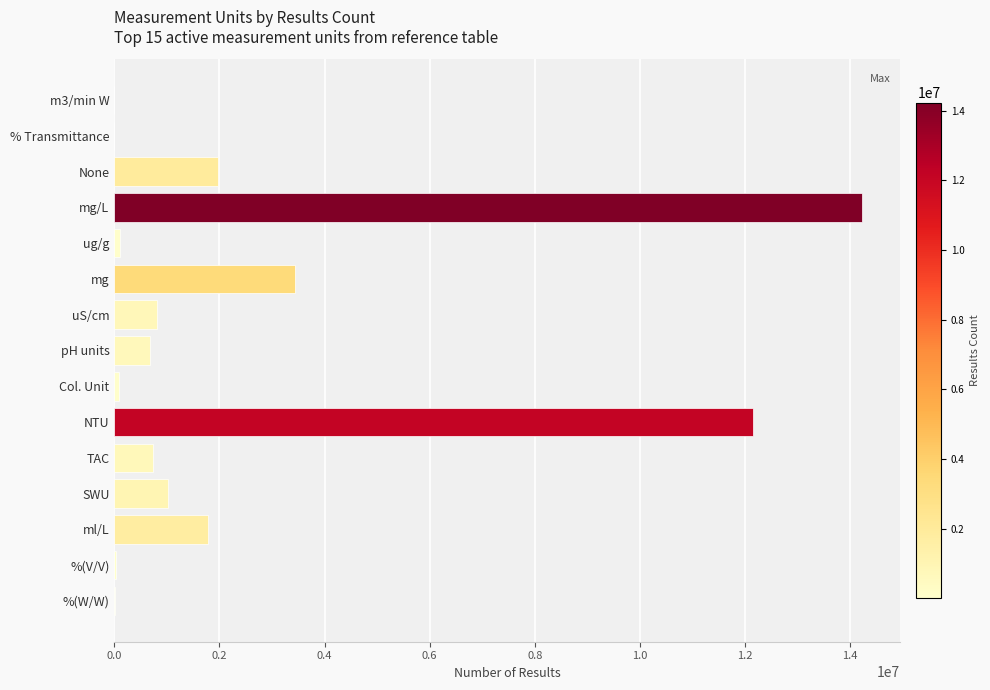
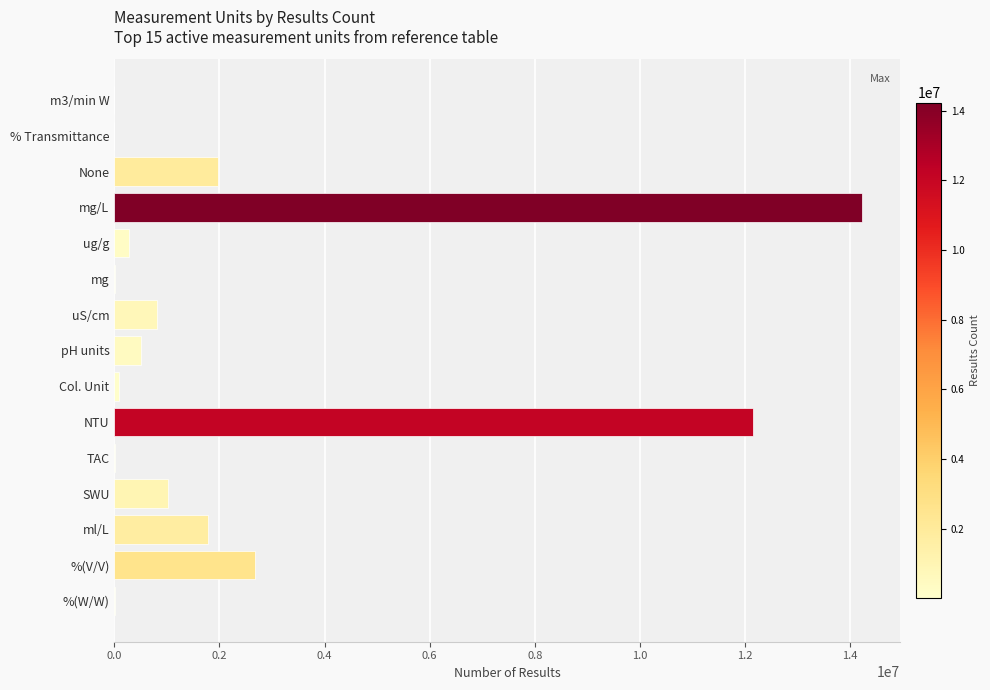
ug/g: 100000 -> 300000
mg: 3400000 -> 0
pH units: 700000 -> 500000
TAC: 700000 -> 0
%(V/V): 0 -> 2700000
